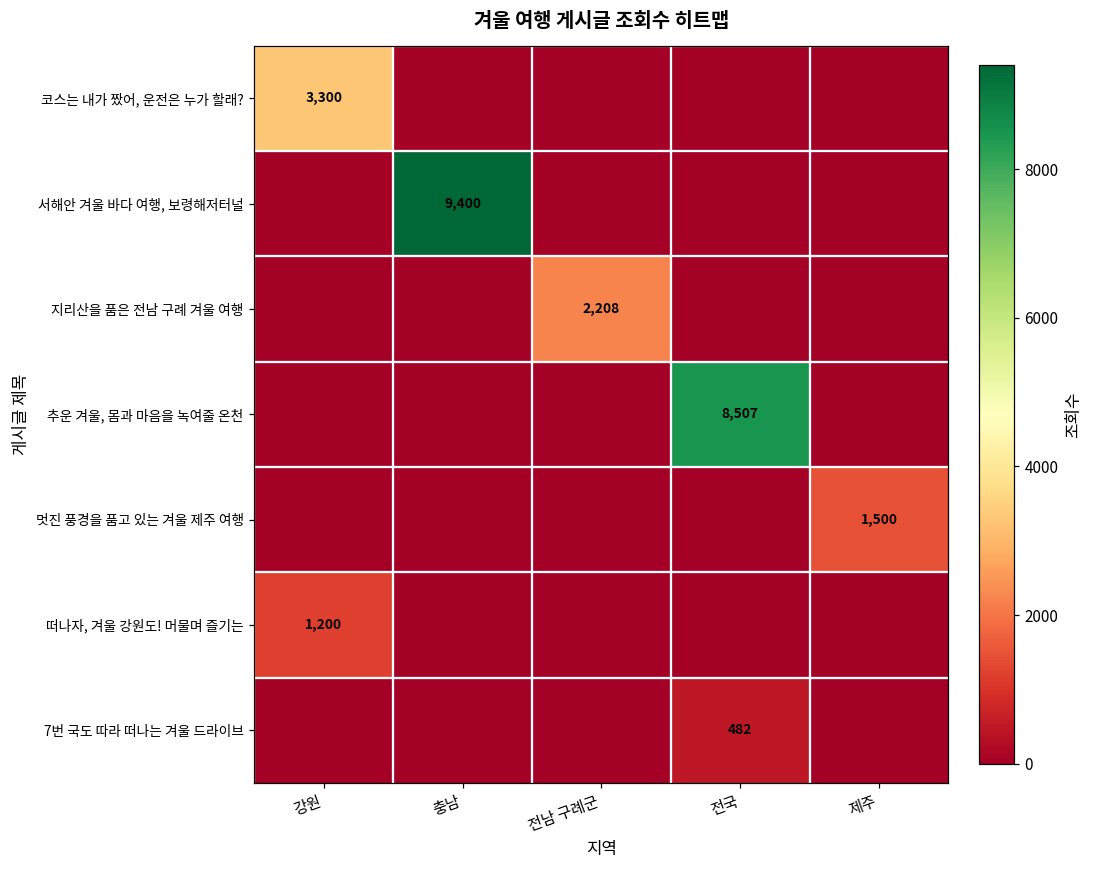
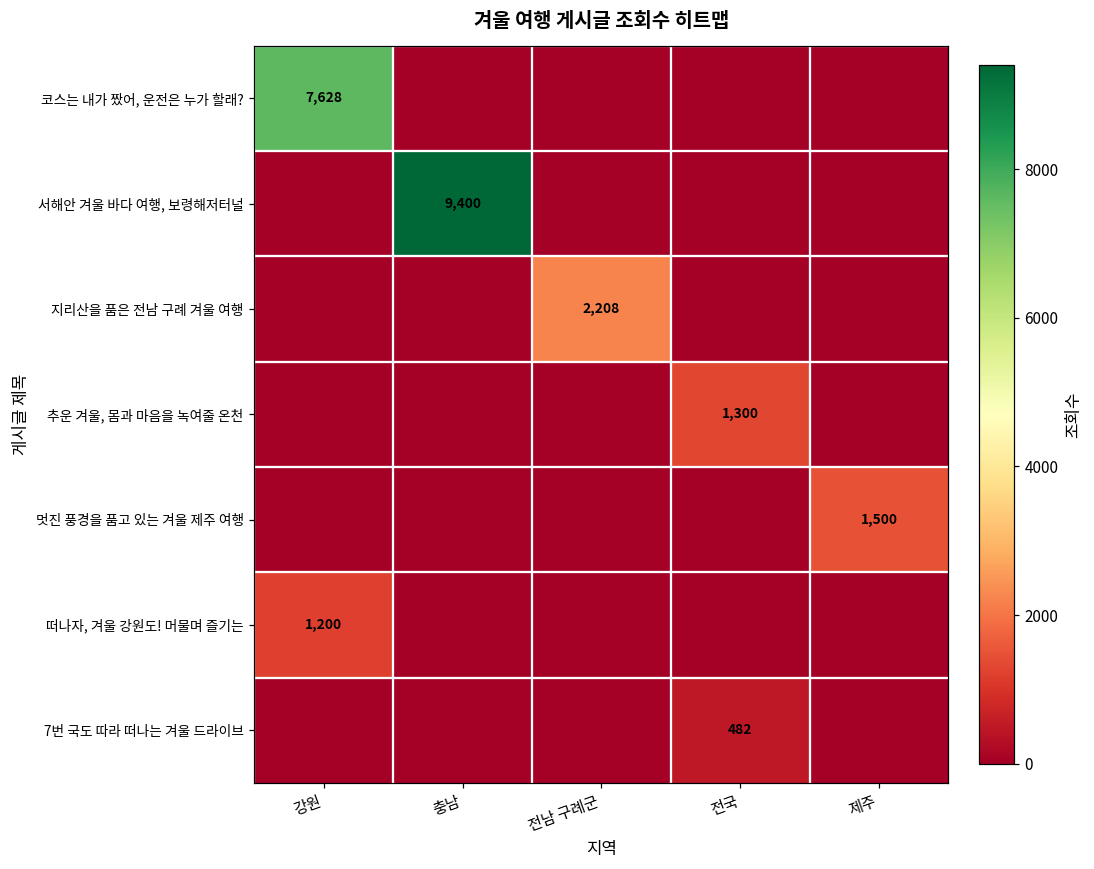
코스는 내가 짰어, 운전은 누가 할래?, 강원: 3,300 -> 7,628
추운 겨울, 몸과 마음을 녹여줄 온천, 전국: 8,507 -> 1,300
